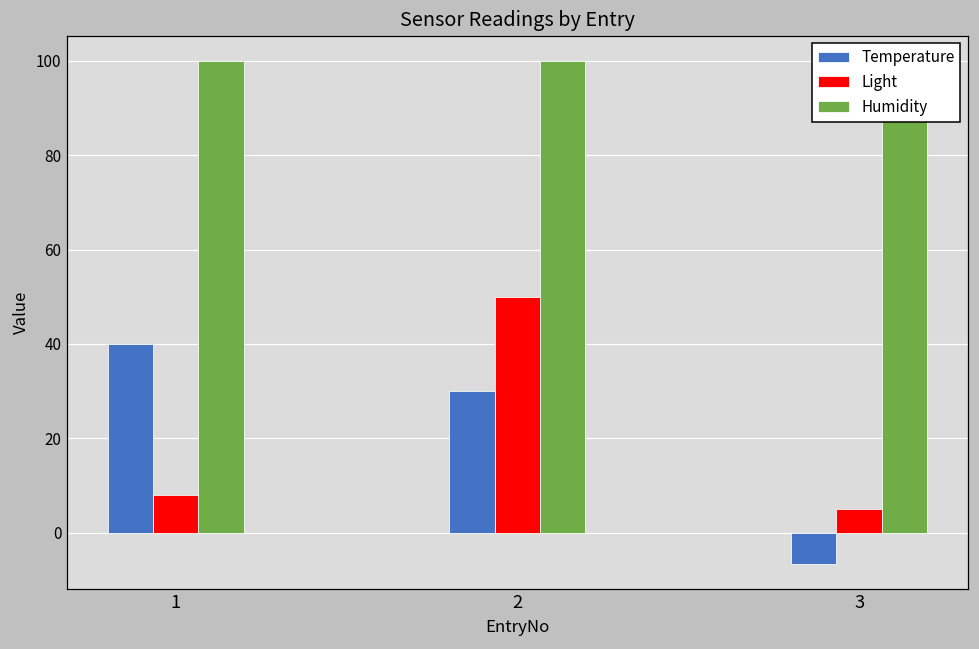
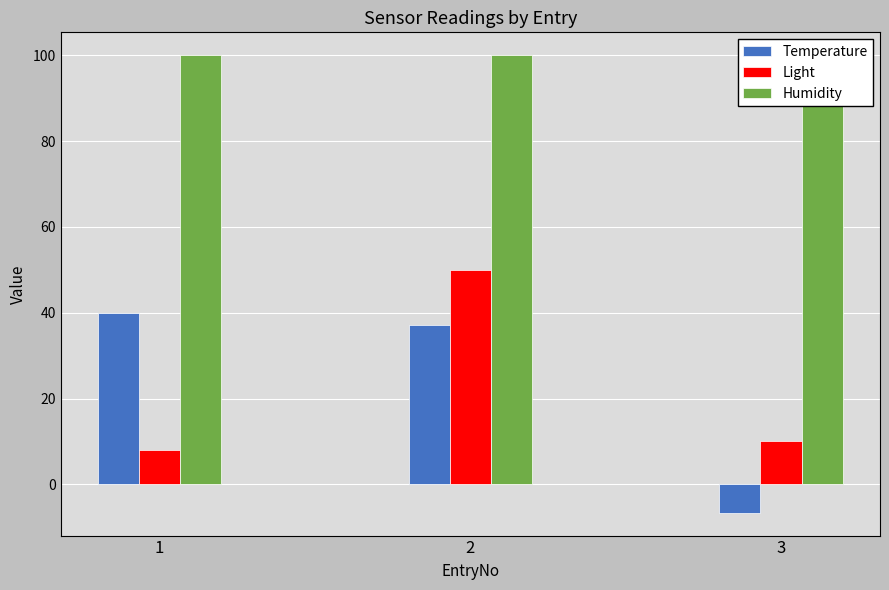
Temperature, 2: 30 -> 37
Light, 3: 5 -> 10
